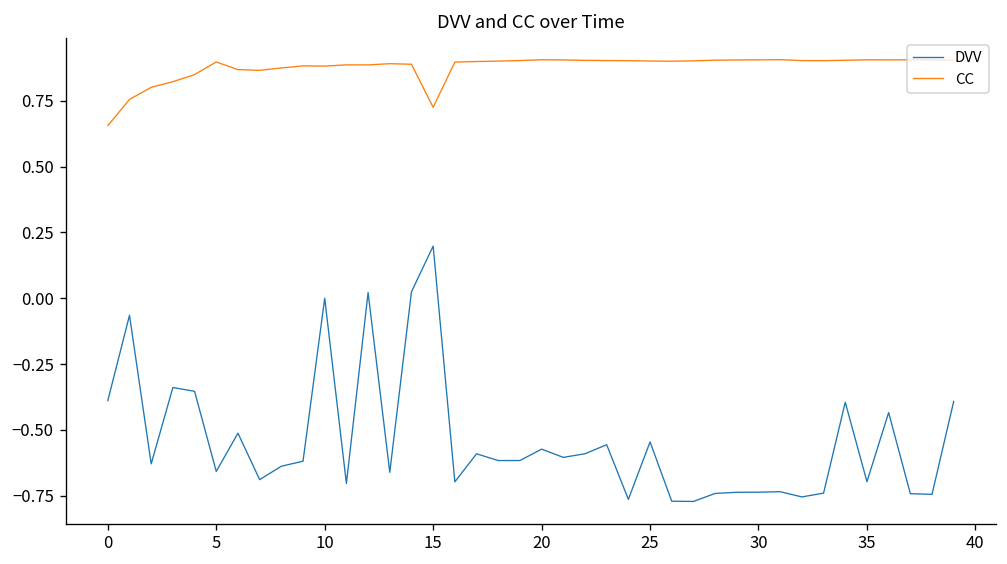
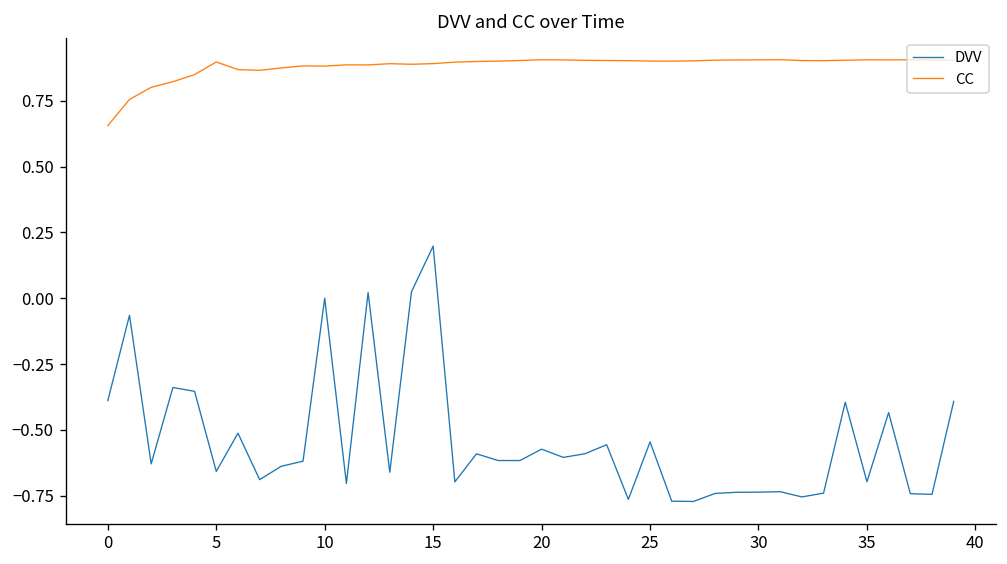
CC, 15: 0.73 -> 0.89
